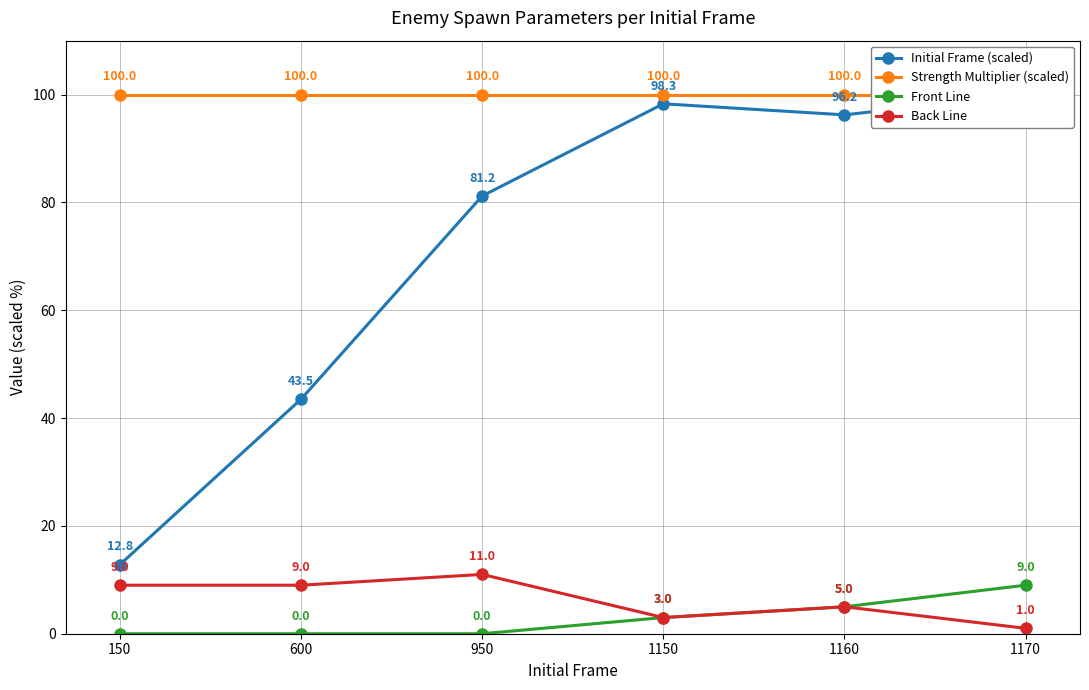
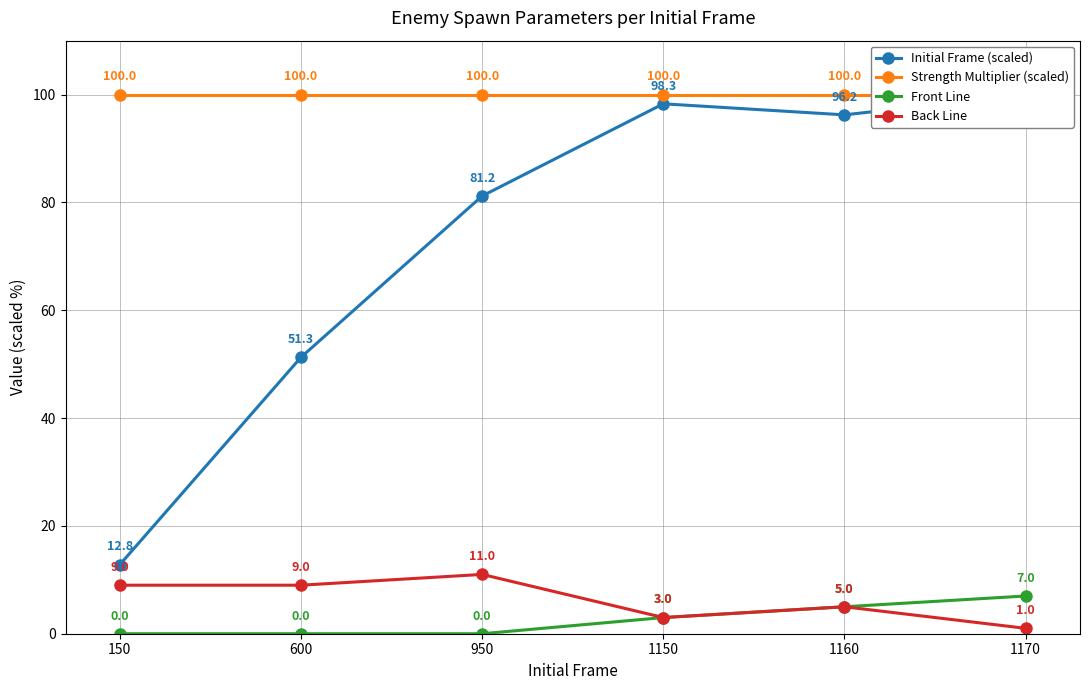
Initial Frame (scaled), 600: 43.5 -> 51.3
Front Line, 1170: 9.0 -> 7.0
